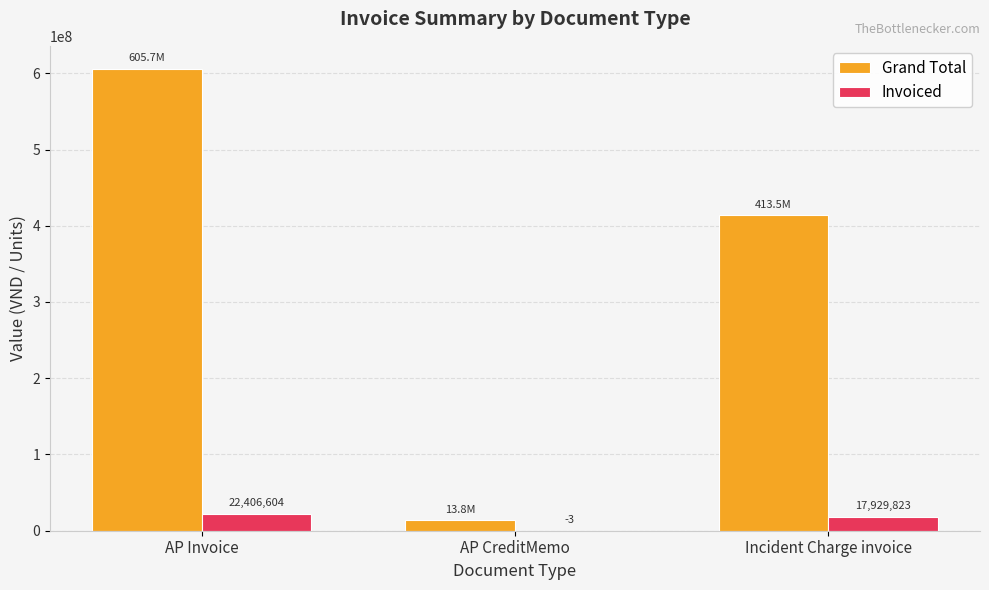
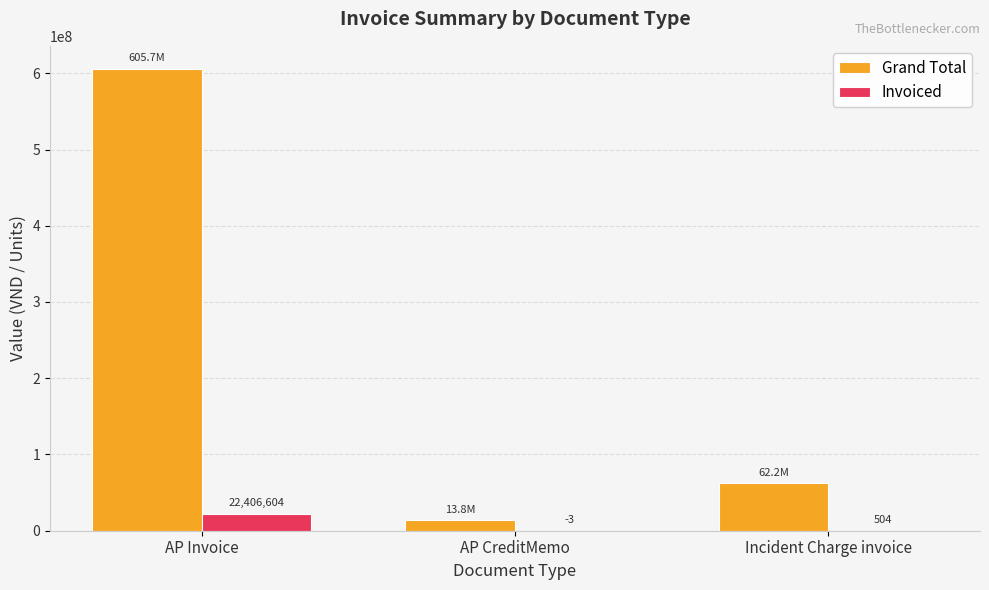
Grand Total, Incident Charge invoice: 413.5M -> 62.2M
Invoiced, Incident Charge invoice: 17,929,823 -> 504
